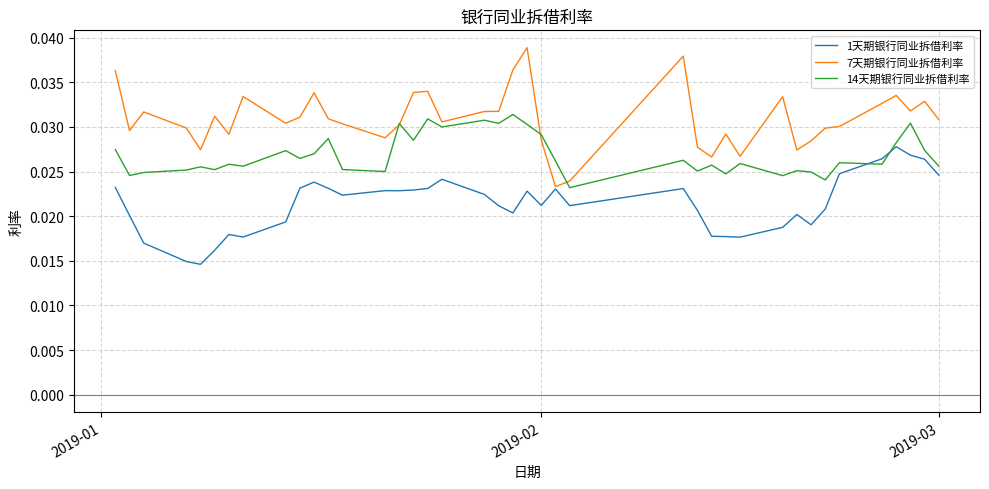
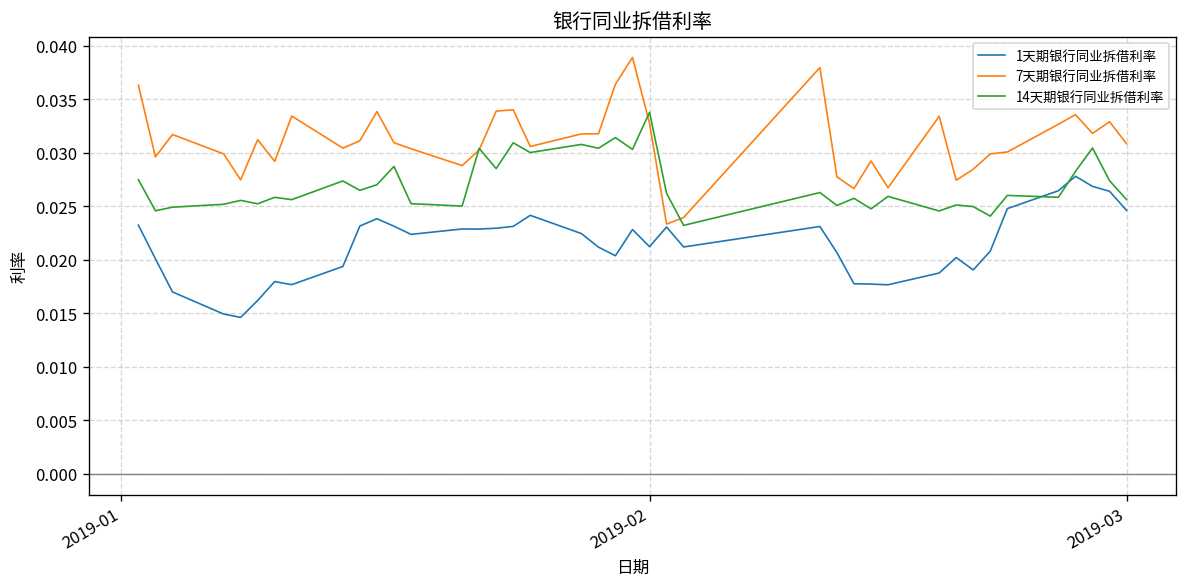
7天期银行同业拆借利率, 2019-02: 0.029 -> 0.033
14天期银行同业拆借利率, 2019-02: 0.029 -> 0.034
